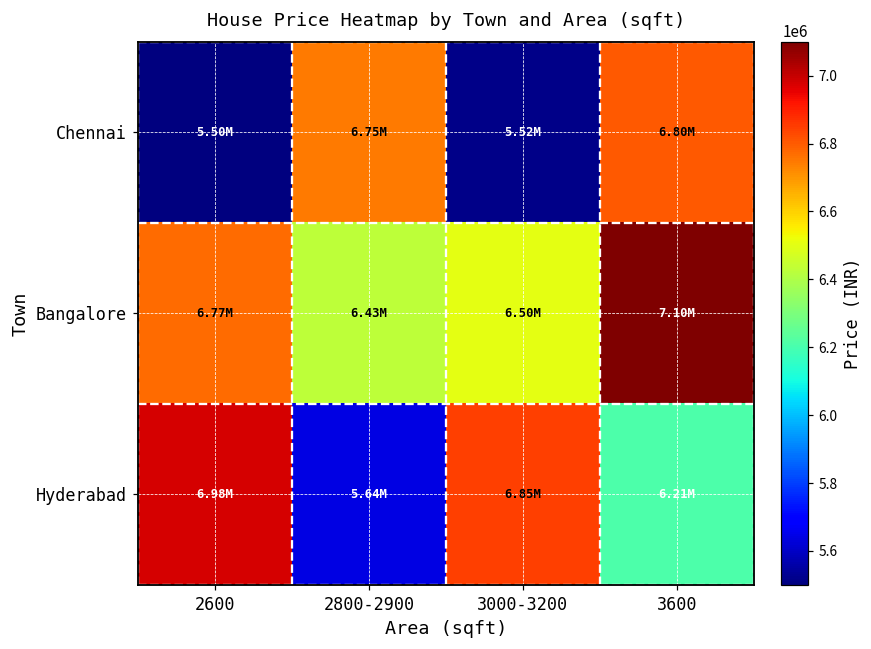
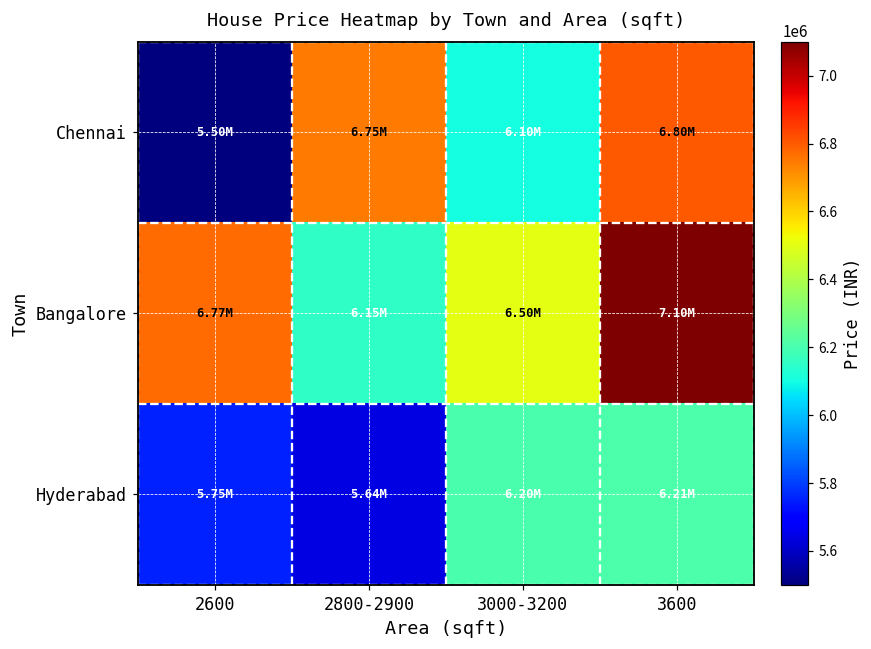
Chennai, 3000-3200: 5.52M -> 6.10M
Bangalore, 2800-2900: 6.43M -> 6.15M
Hyderabad, 2600: 6.98M -> 5.75M
Hyderabad, 3000-3200: 6.85M -> 6.20M
